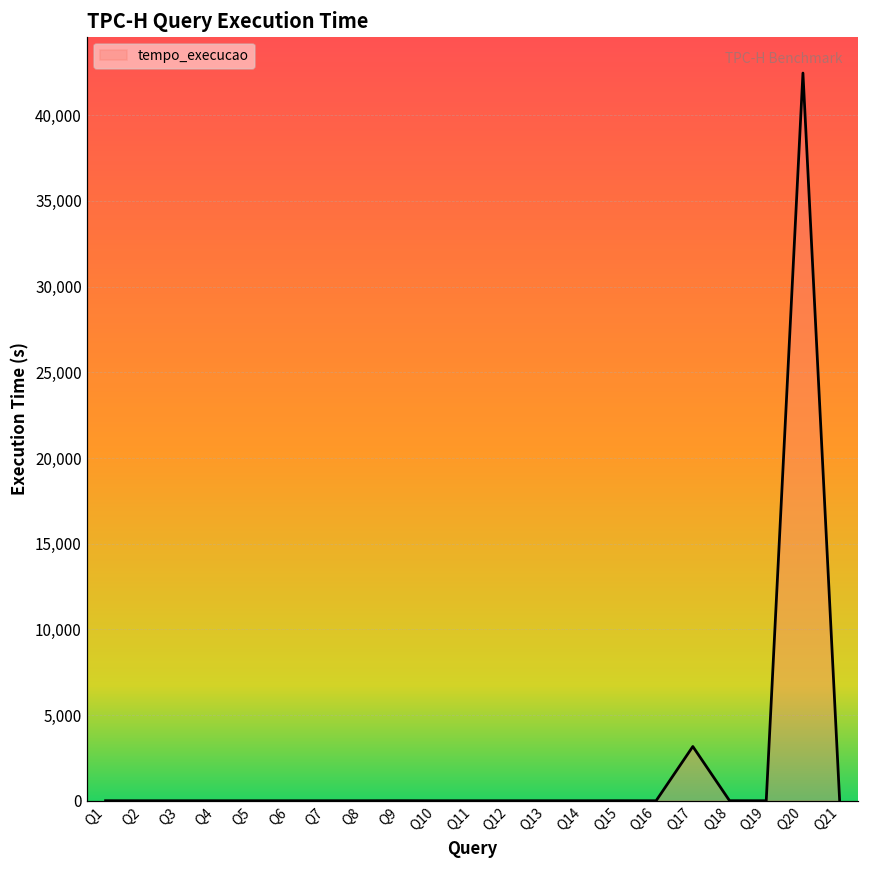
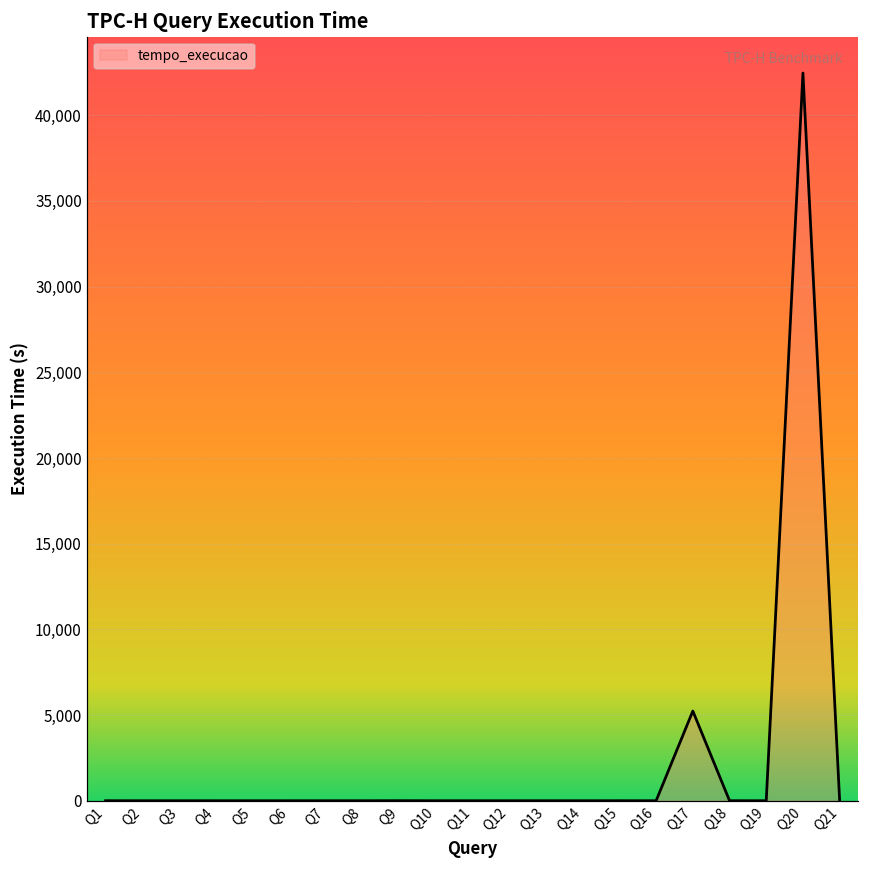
Q17: 3,200 -> 5,200
